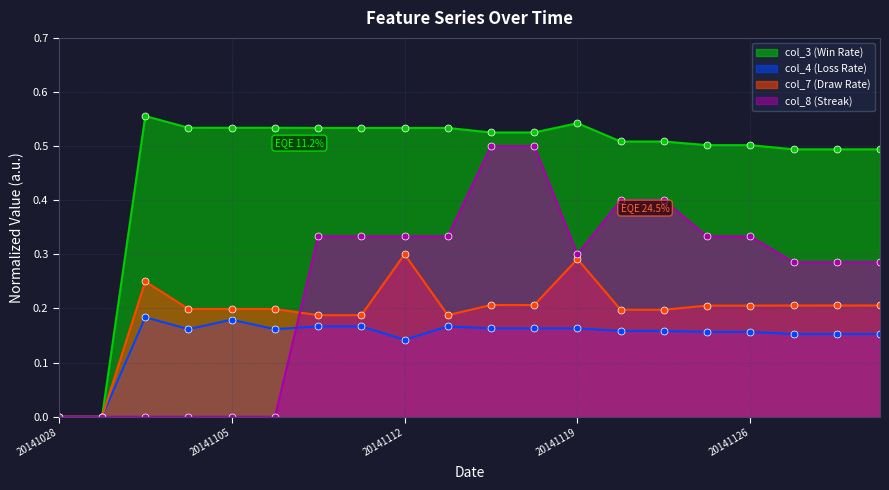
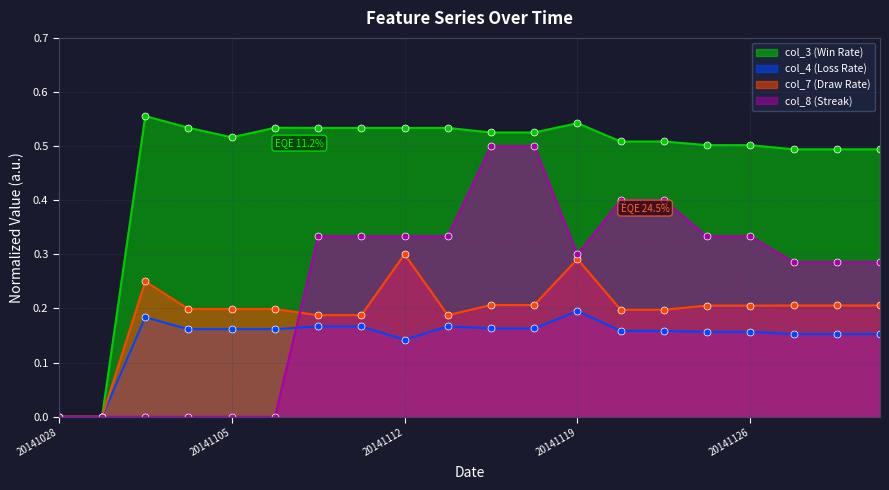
col_3 (Win Rate), 20141105: 0.53 -> 0.52
col_4 (Loss Rate), 20141105: 0.18 -> 0.16
col_4 (Loss Rate), 20141119: 0.16 -> 0.20
